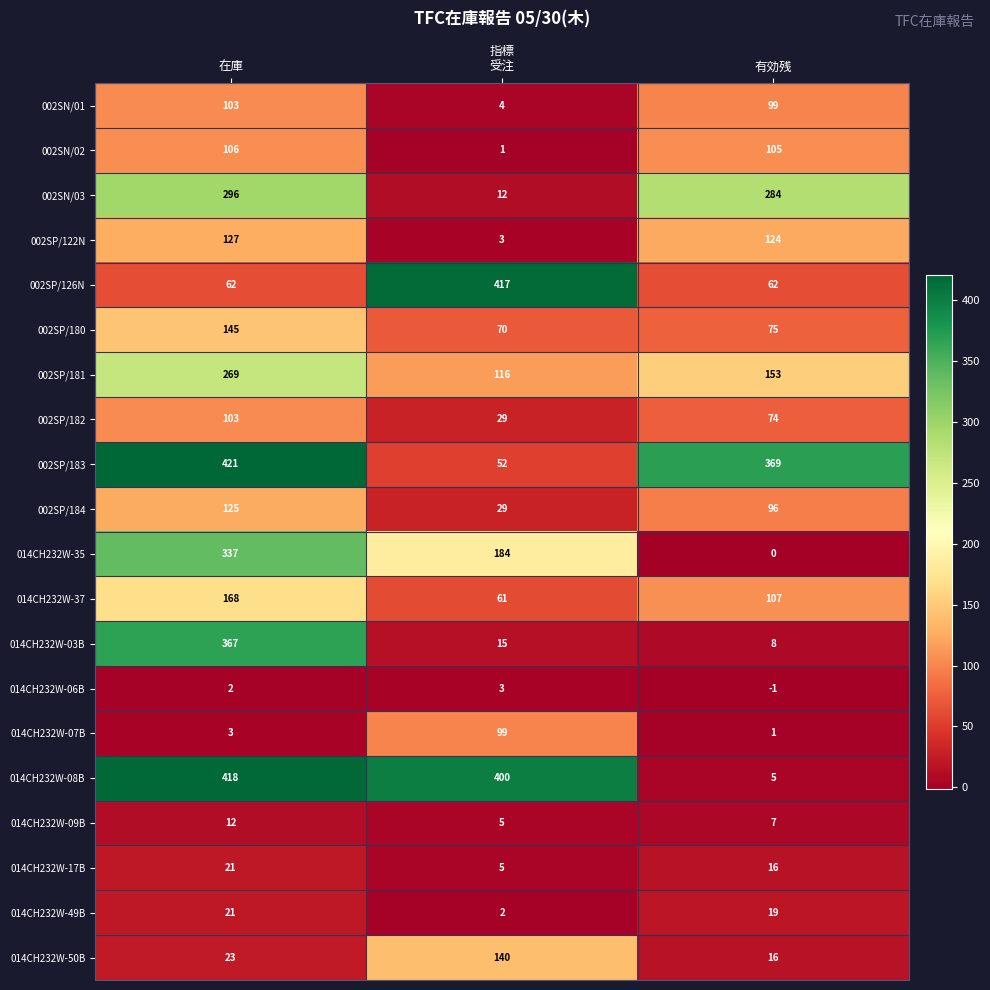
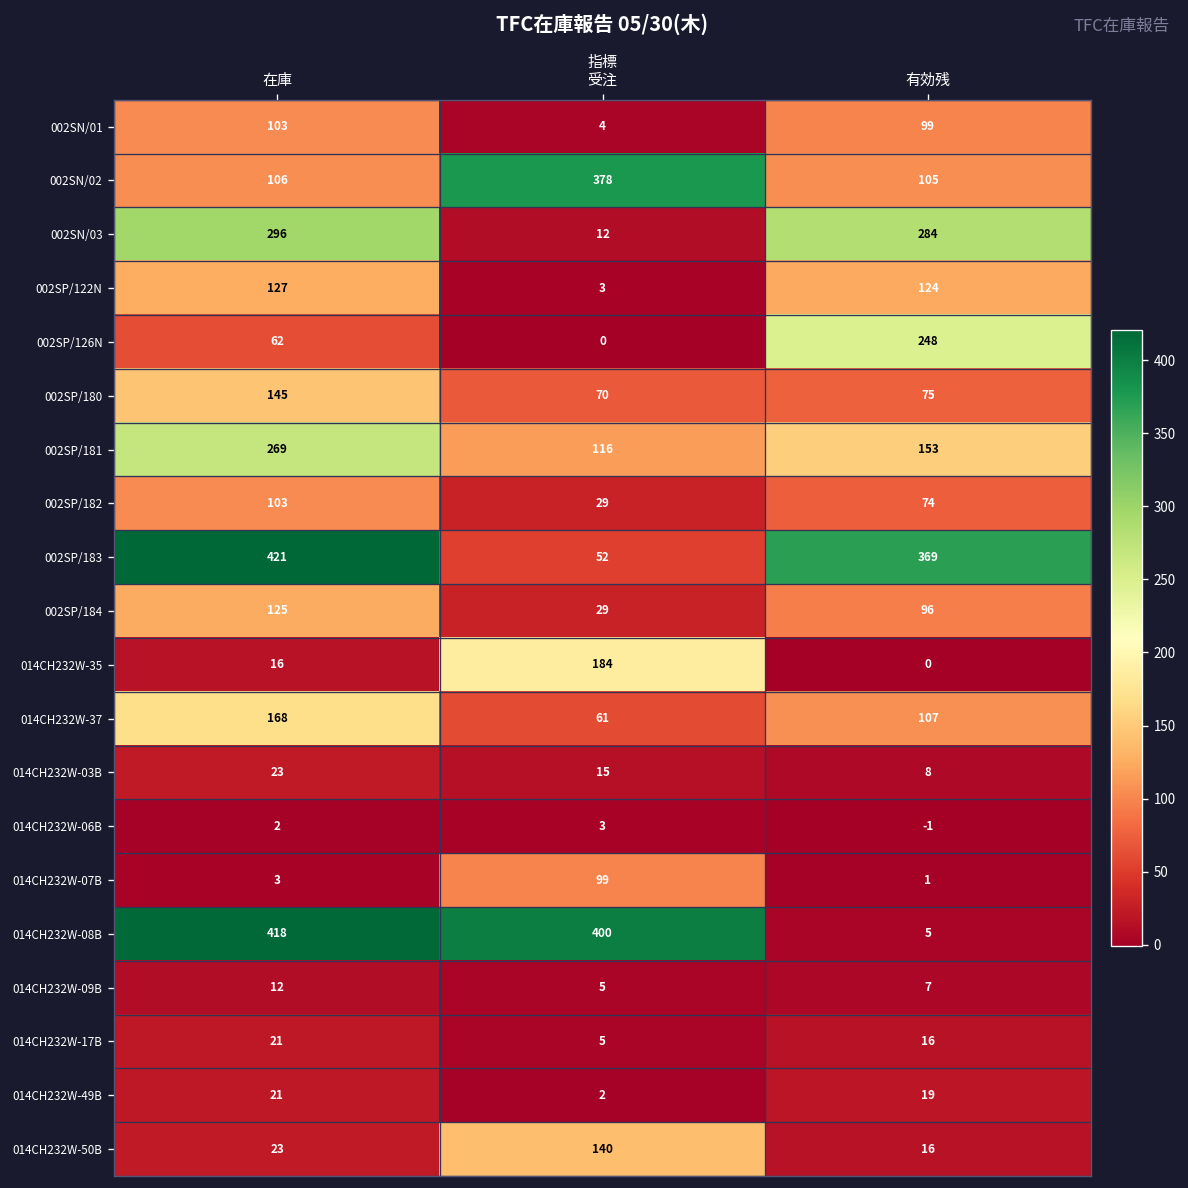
002SN/02, 受注: 1 -> 378
002SP/126N, 受注: 417 -> 0
002SP/126N, 有効残: 62 -> 248
014CH232W-35, 在庫: 337 -> 16
014CH232W-03B, 在庫: 367 -> 23
